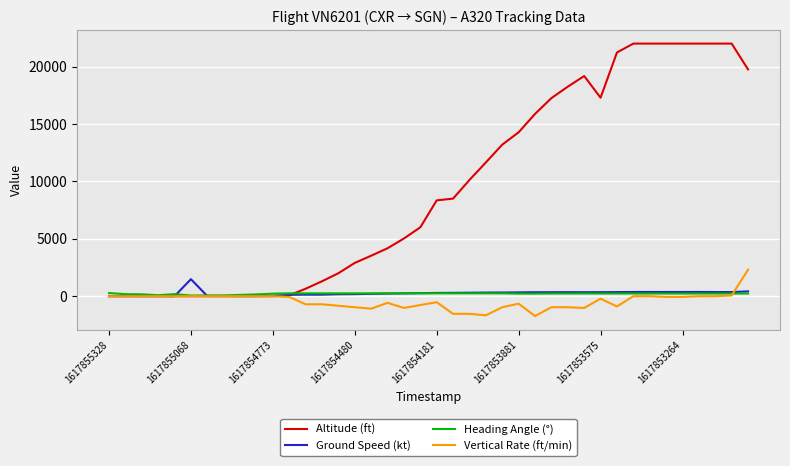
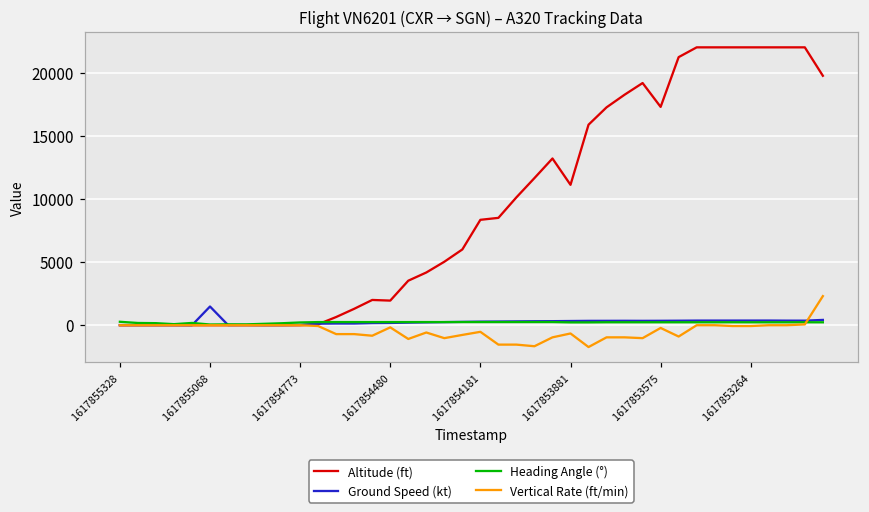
Altitude (ft), 1617854480: 2900 -> 1900
Vertical Rate (ft/min), 1617854480: -1000 -> -200
Altitude (ft), 1617853881: 14300 -> 11100
